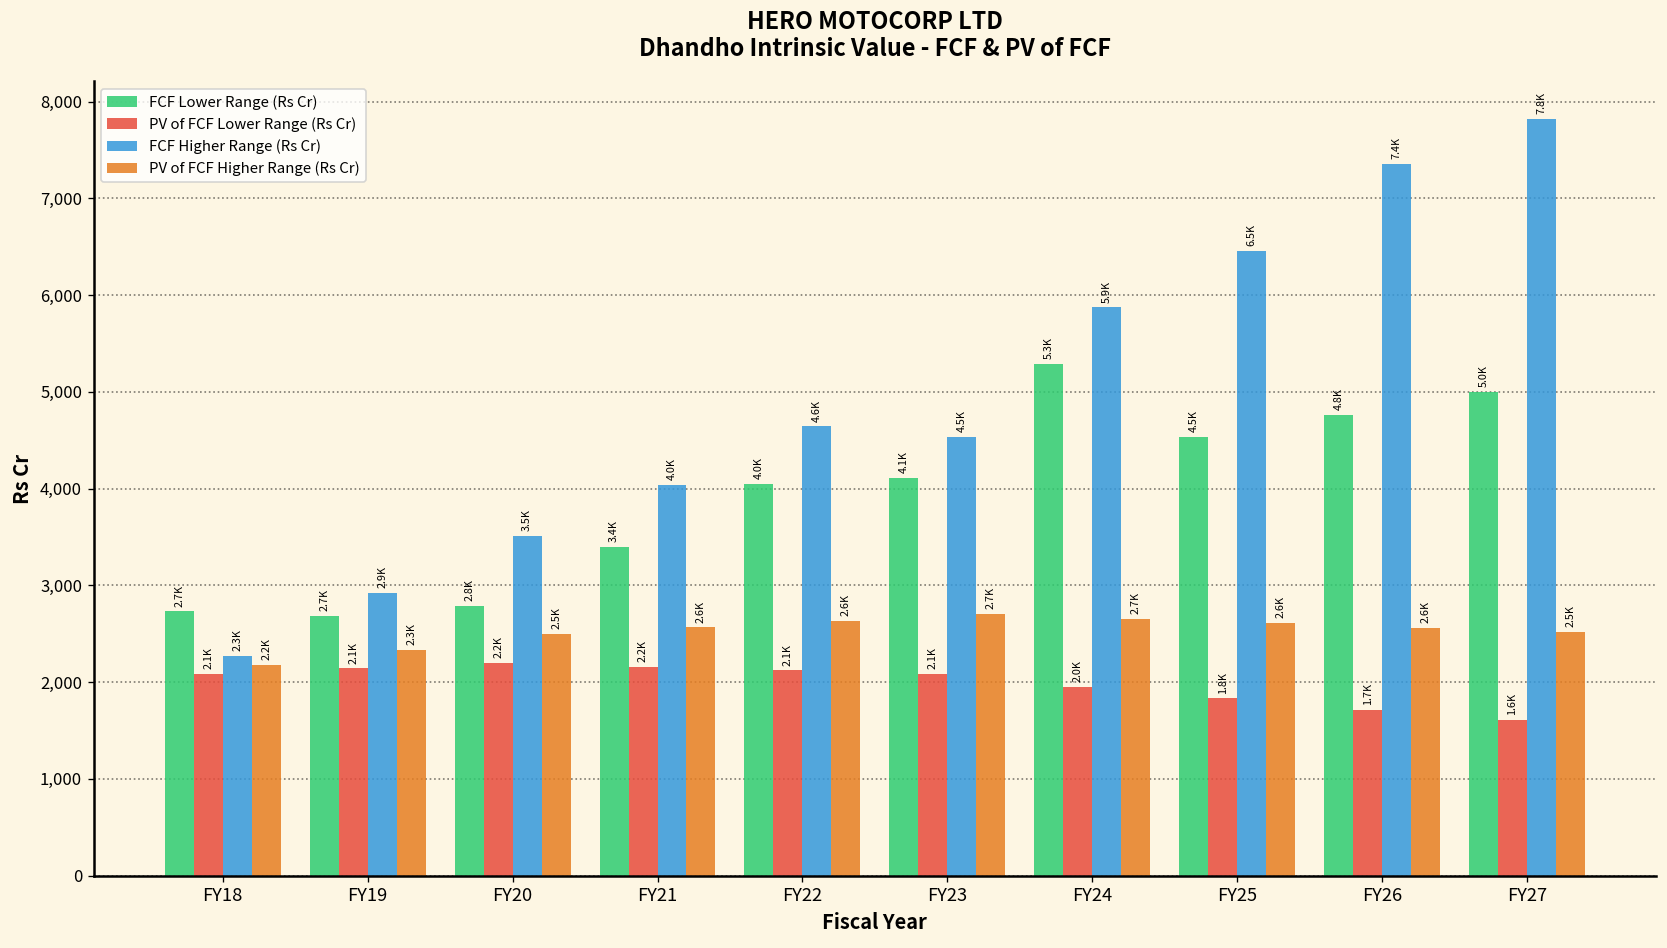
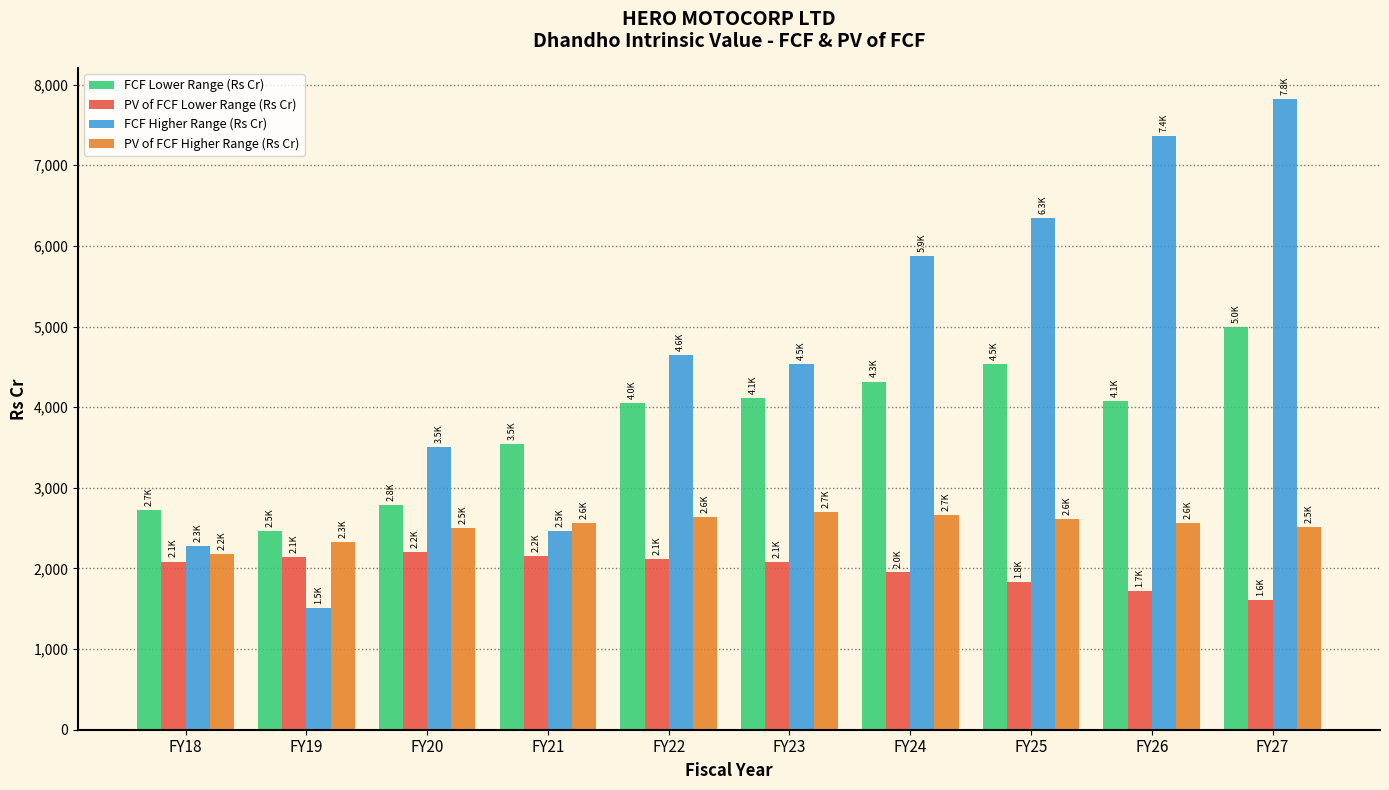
FCF Lower Range (Rs Cr), FY19: 2.7K -> 2.5K
FCF Higher Range (Rs Cr), FY19: 2.9K -> 1.5K
FCF Lower Range (Rs Cr), FY21: 3.4K -> 3.5K
FCF Higher Range (Rs Cr), FY21: 4.0K -> 2.5K
FCF Lower Range (Rs Cr), FY24: 5.3K -> 4.3K
FCF Higher Range (Rs Cr), FY25: 6.5K -> 6.3K
FCF Lower Range (Rs Cr), FY26: 4.8K -> 4.1K
